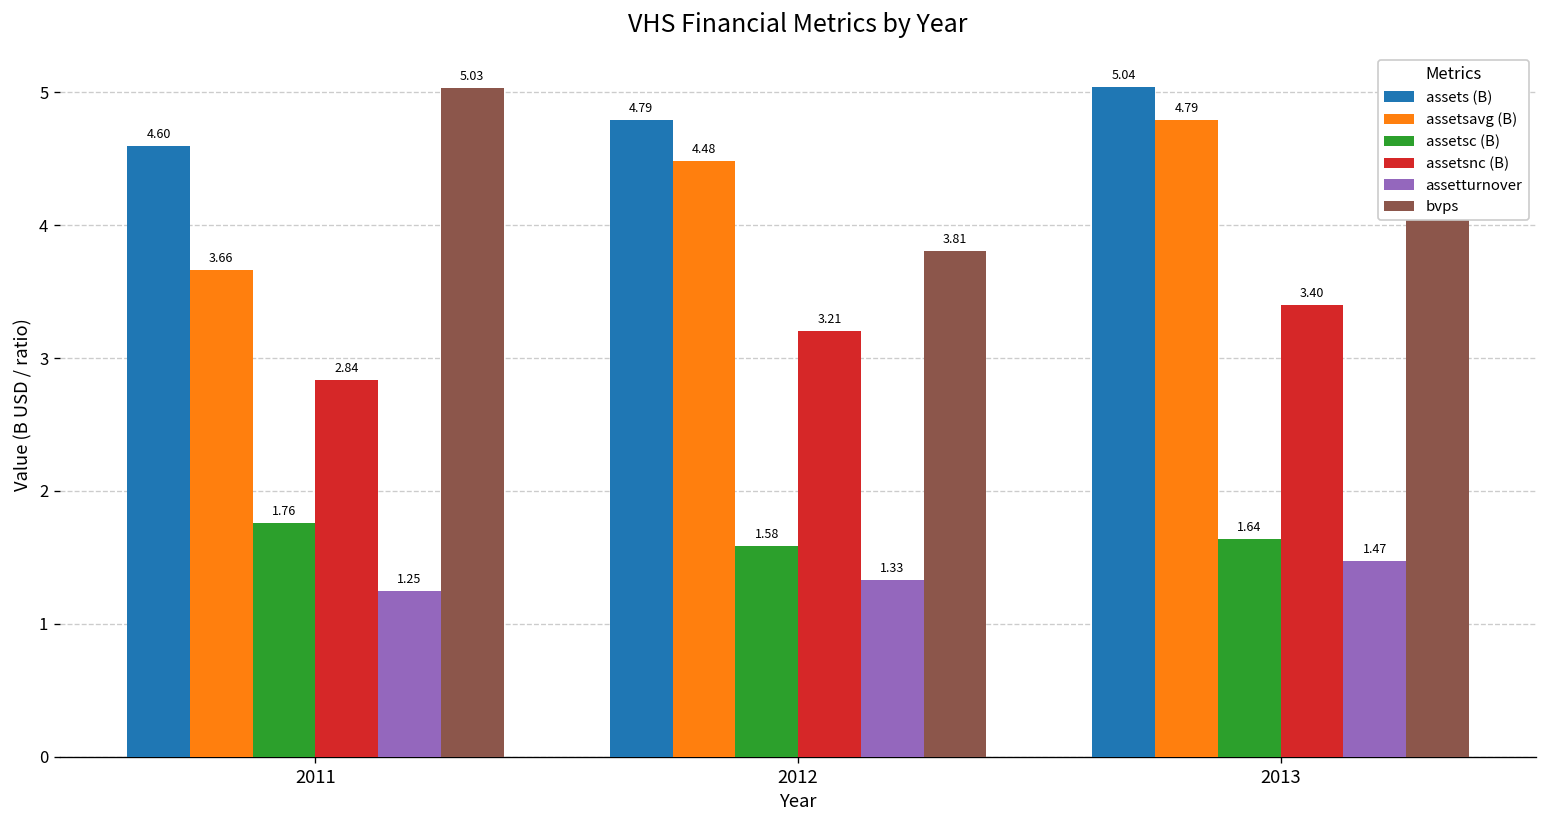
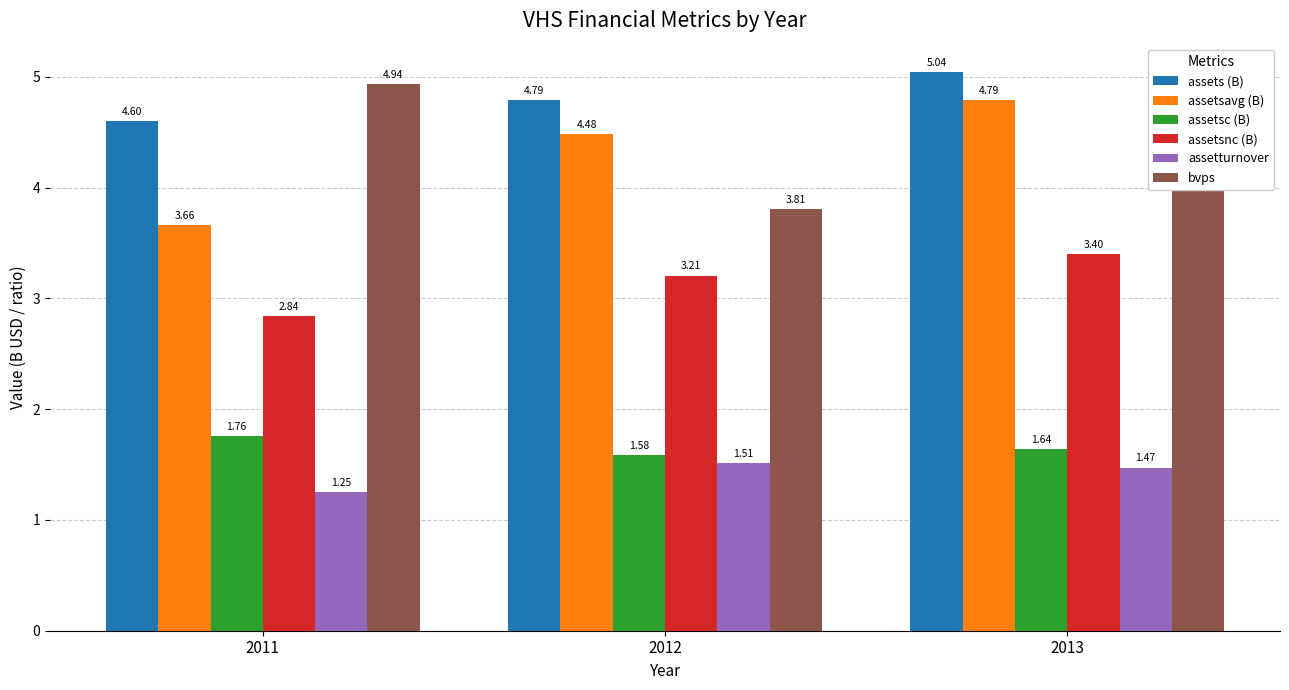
bvps, 2011: 5.03 -> 4.94
assetturnover, 2012: 1.33 -> 1.51
